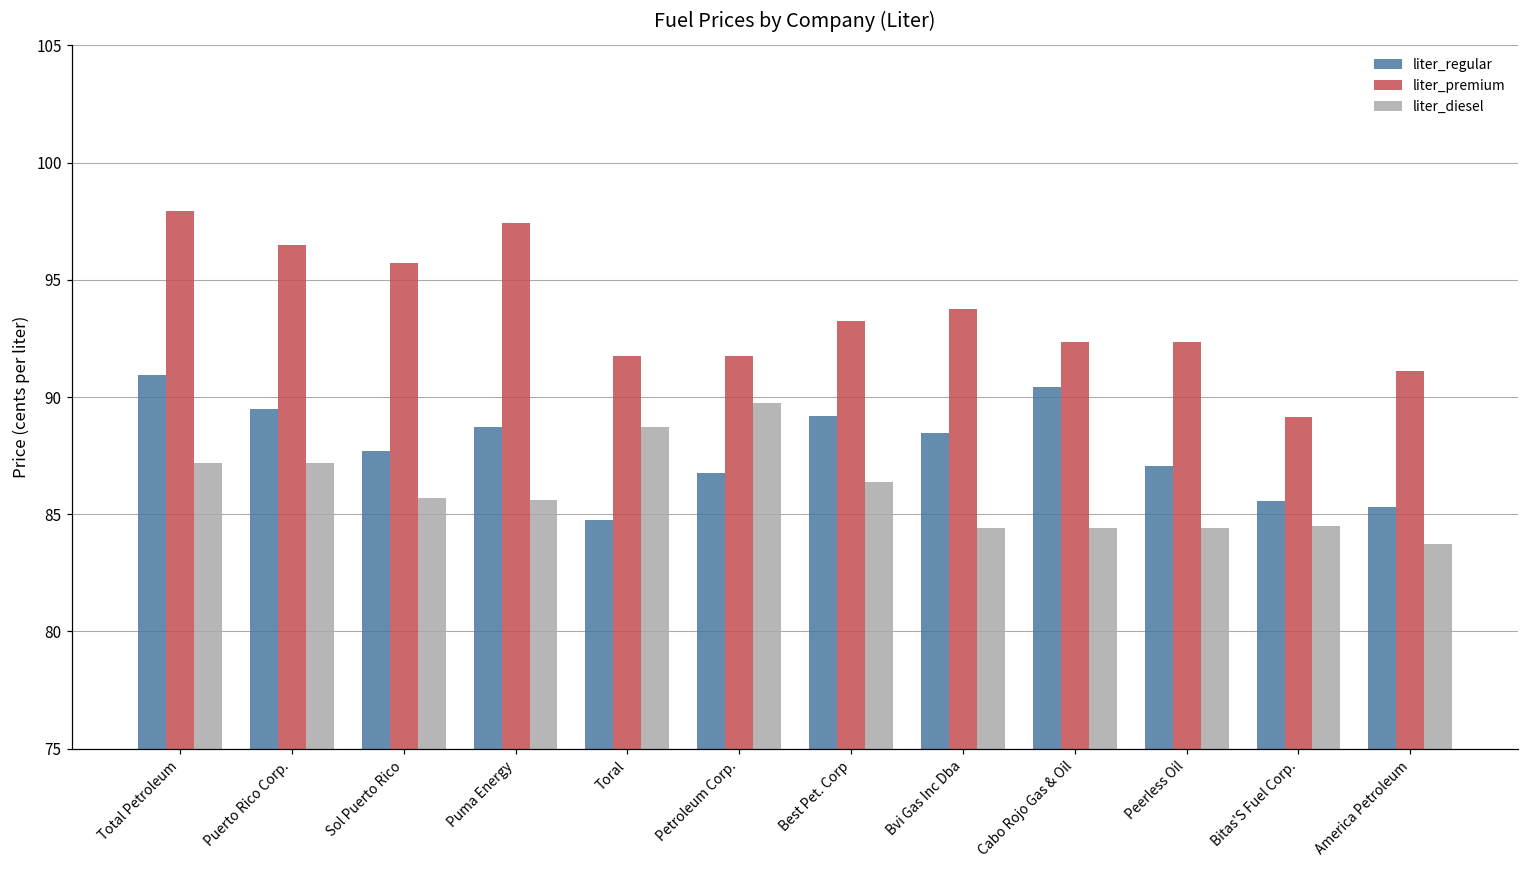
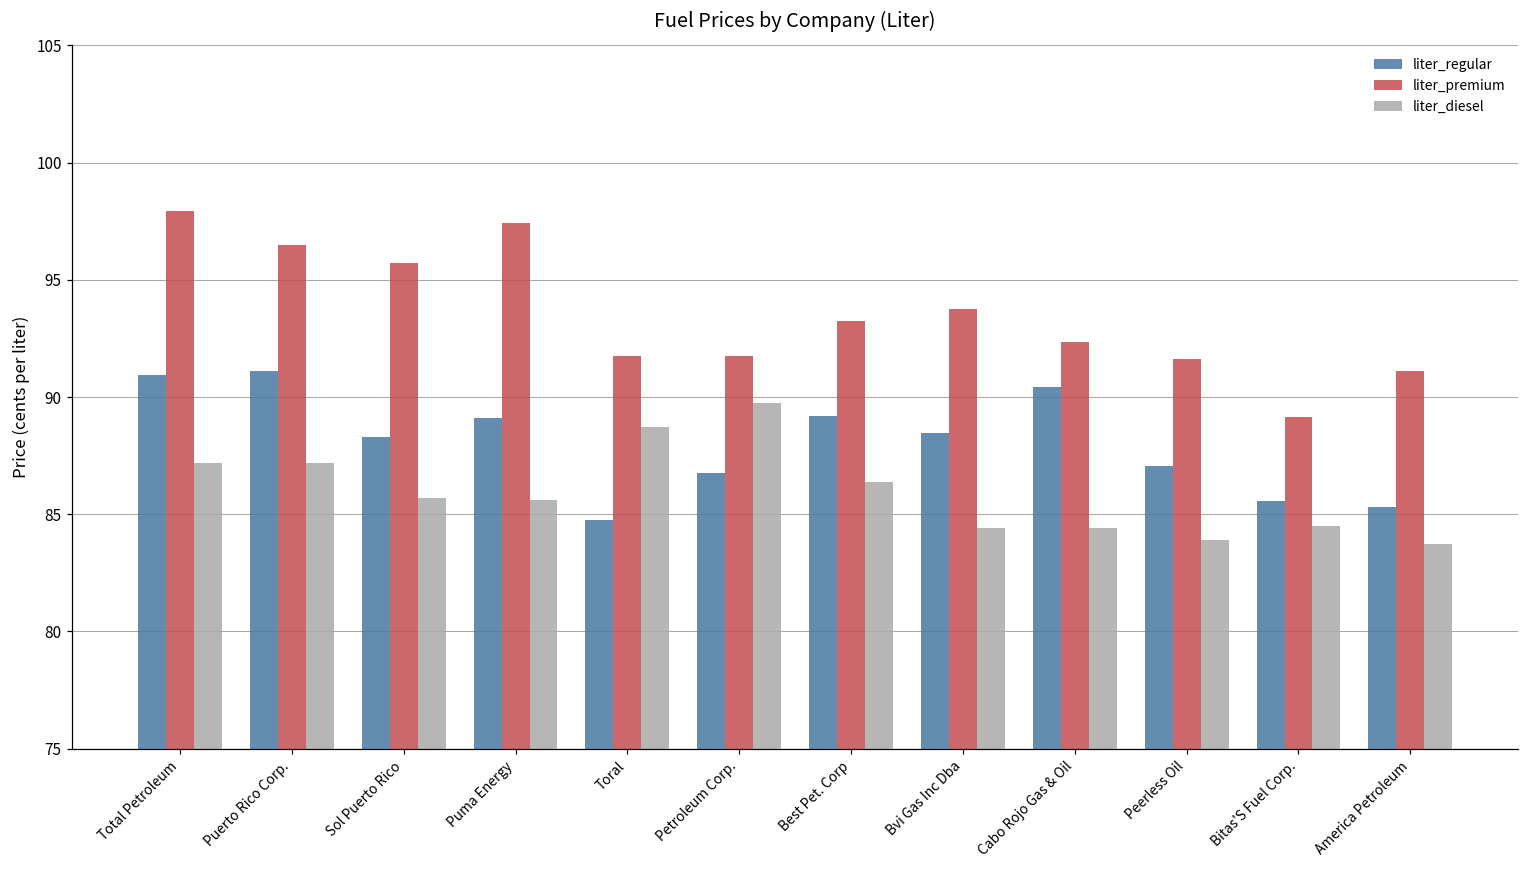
liter_regular, Puerto Rico Corp.: 89.5 -> 91.1
liter_regular, Sol Puerto Rico: 87.7 -> 88.3
liter_regular, Puma Energy: 88.7 -> 89.1
liter_premium, Peerless Oil: 92.3 -> 91.6
liter_diesel, Peerless Oil: 84.4 -> 83.9
